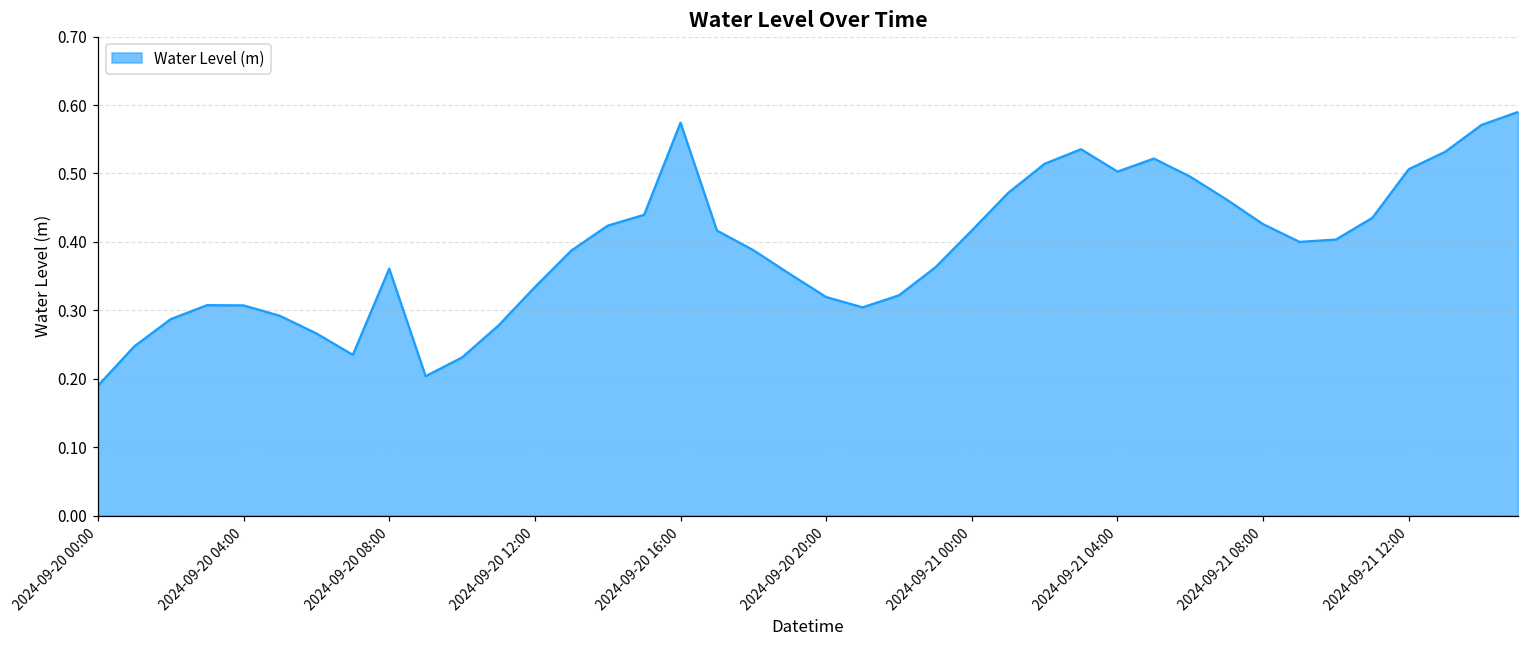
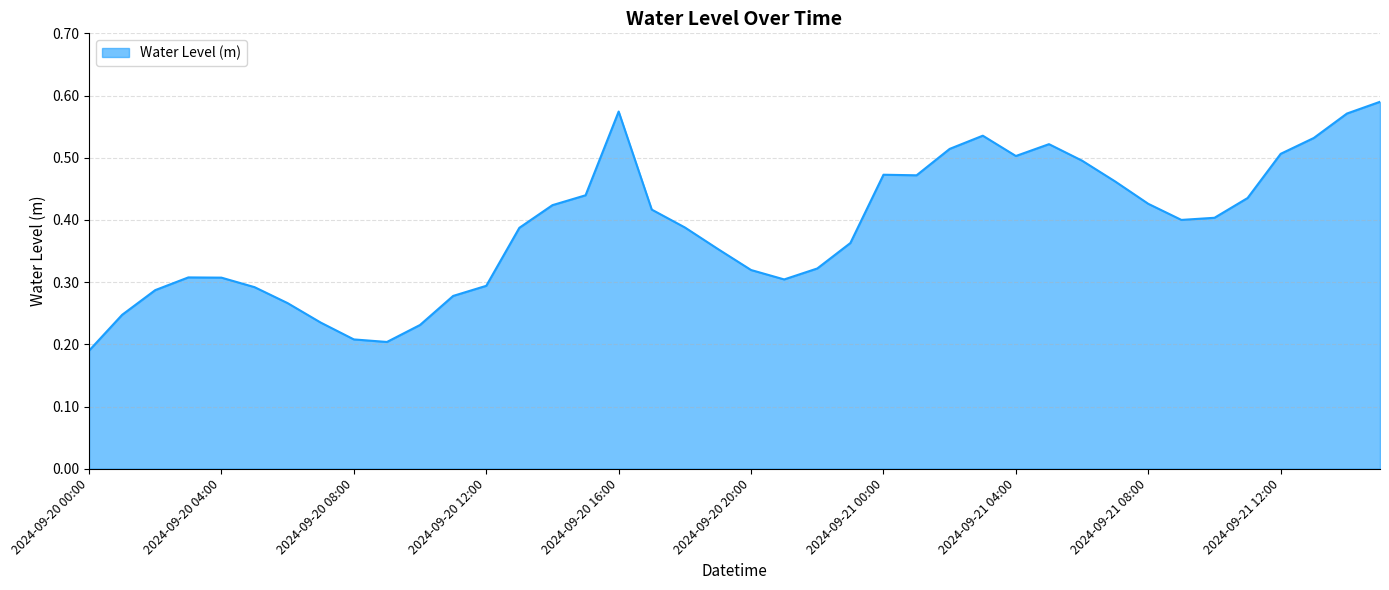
2024-09-20 08:00: 0.36 -> 0.21
2024-09-20 12:00: 0.33 -> 0.29
2024-09-21 00:00: 0.42 -> 0.47
